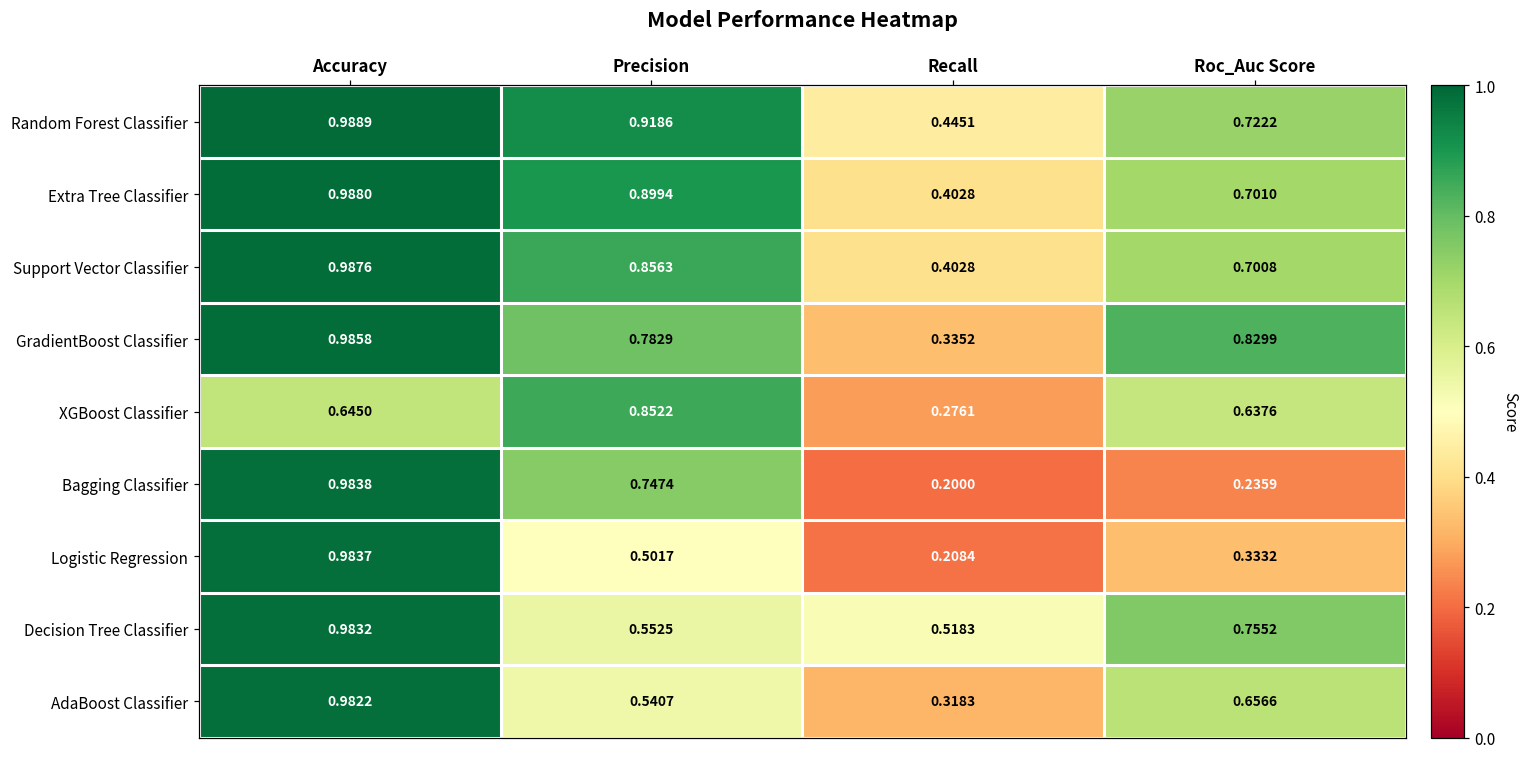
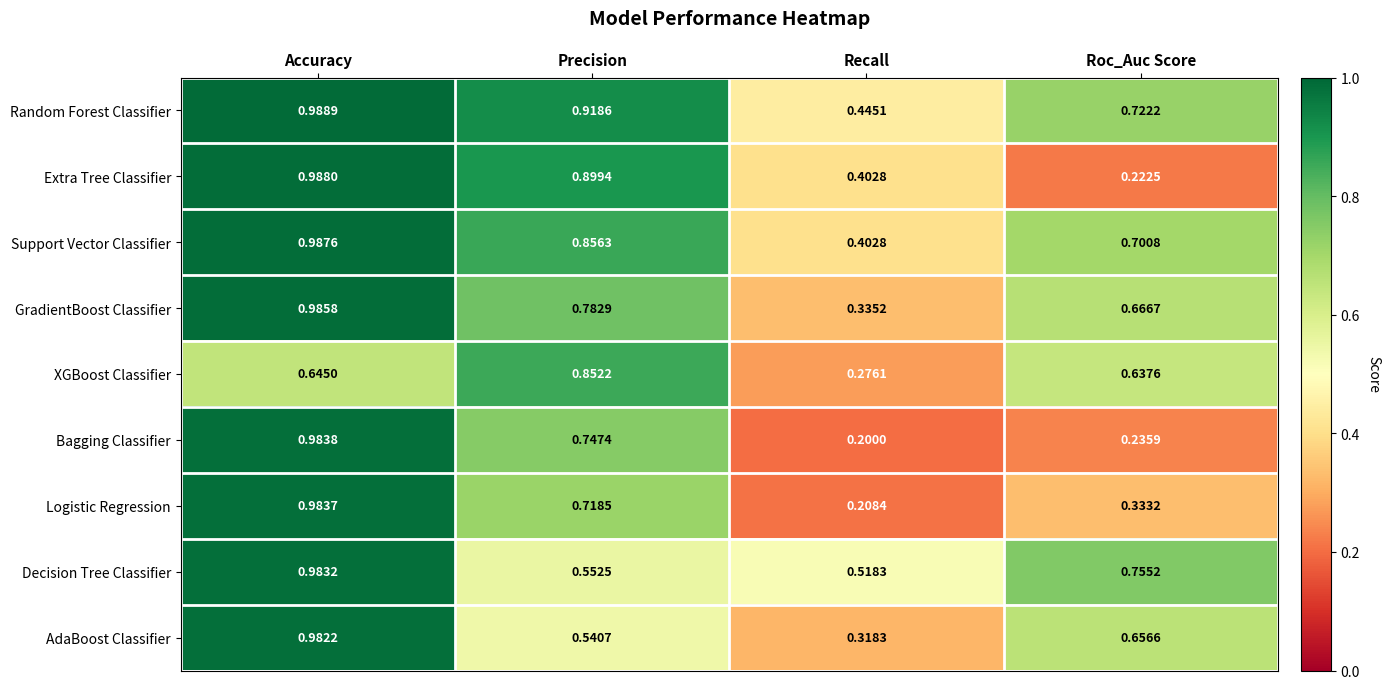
Extra Tree Classifier, Roc_Auc Score: 0.7010 -> 0.2225
GradientBoost Classifier, Roc_Auc Score: 0.8299 -> 0.6667
Logistic Regression, Precision: 0.5017 -> 0.7185
